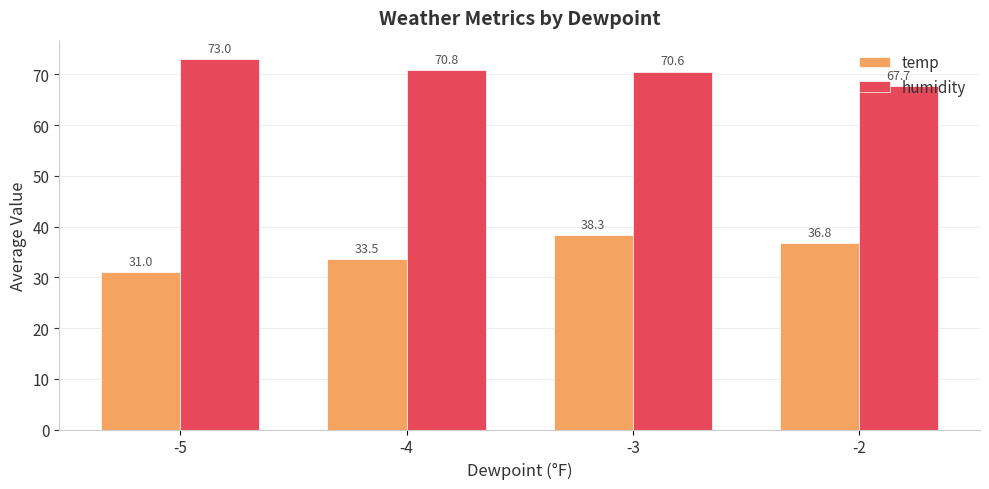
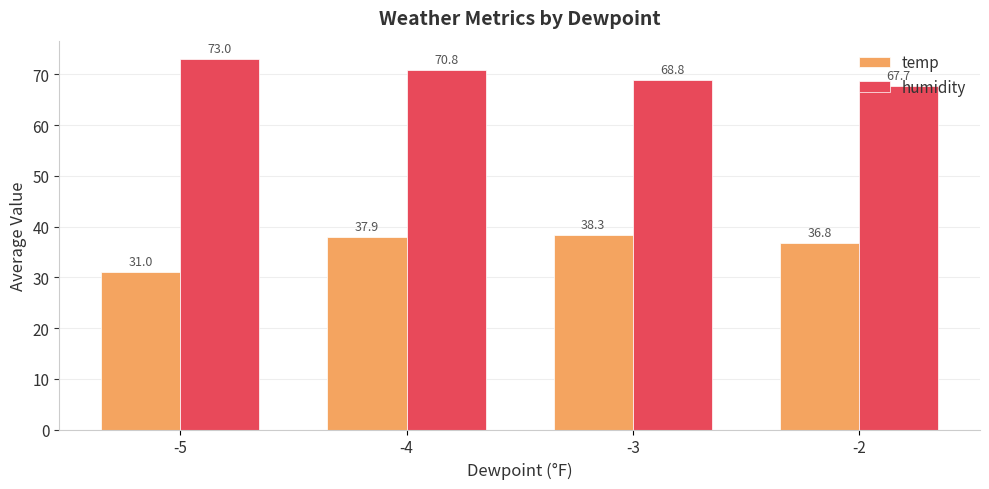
temp, -4: 33.5 -> 37.9
humidity, -3: 70.6 -> 68.8
